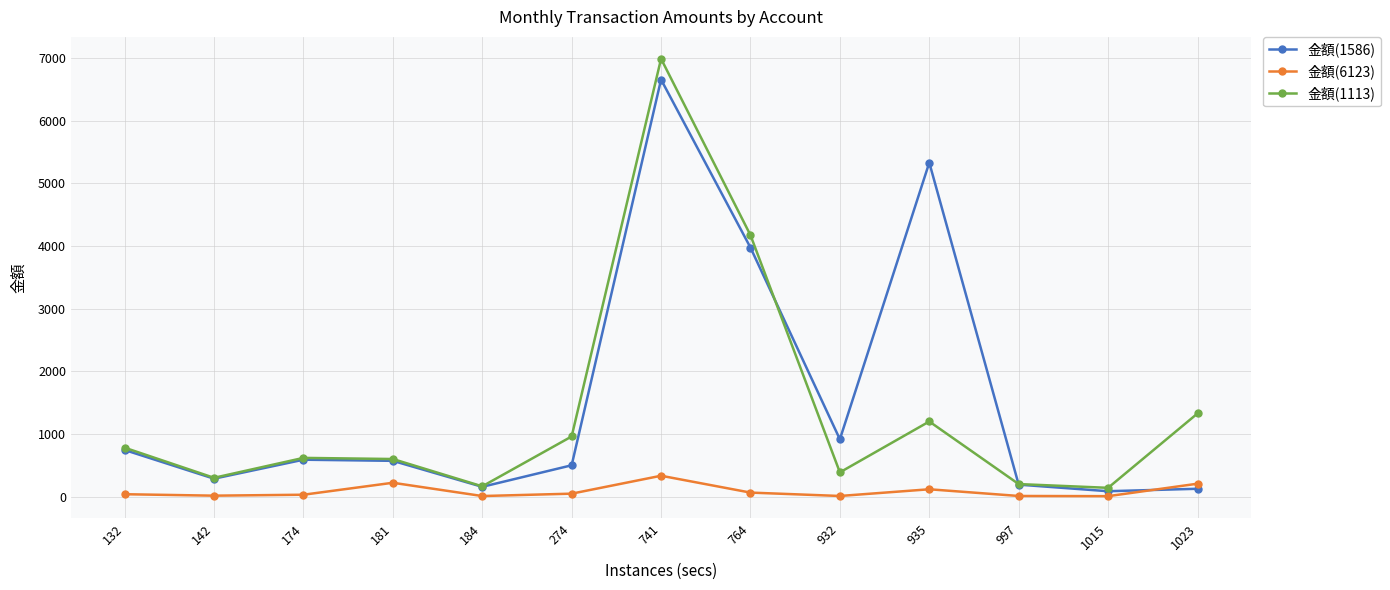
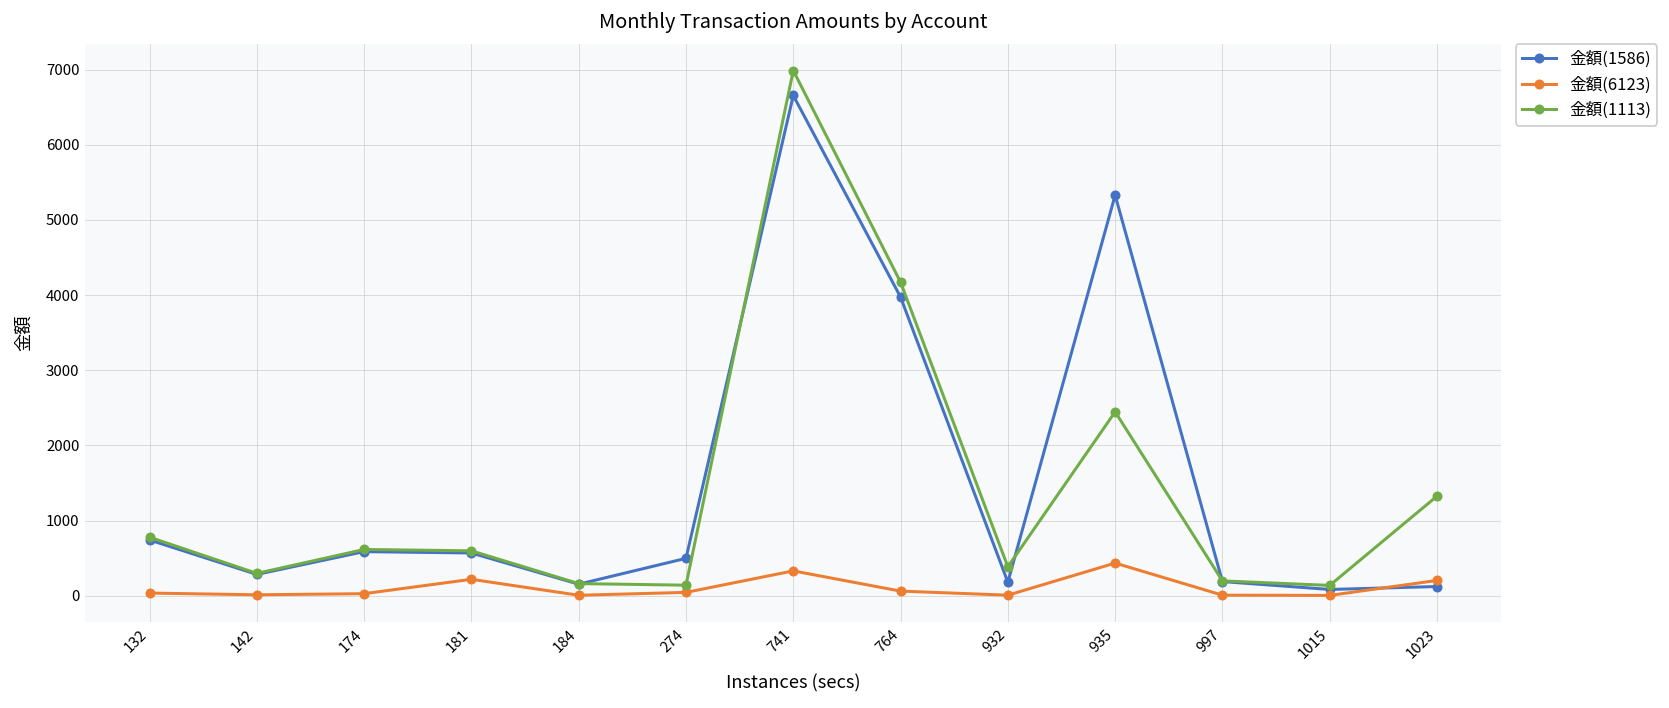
金額(1113), 274: 1000 -> 100
金額(1586), 932: 900 -> 200
金額(6123), 935: 100 -> 400
金額(1113), 935: 1200 -> 2400
